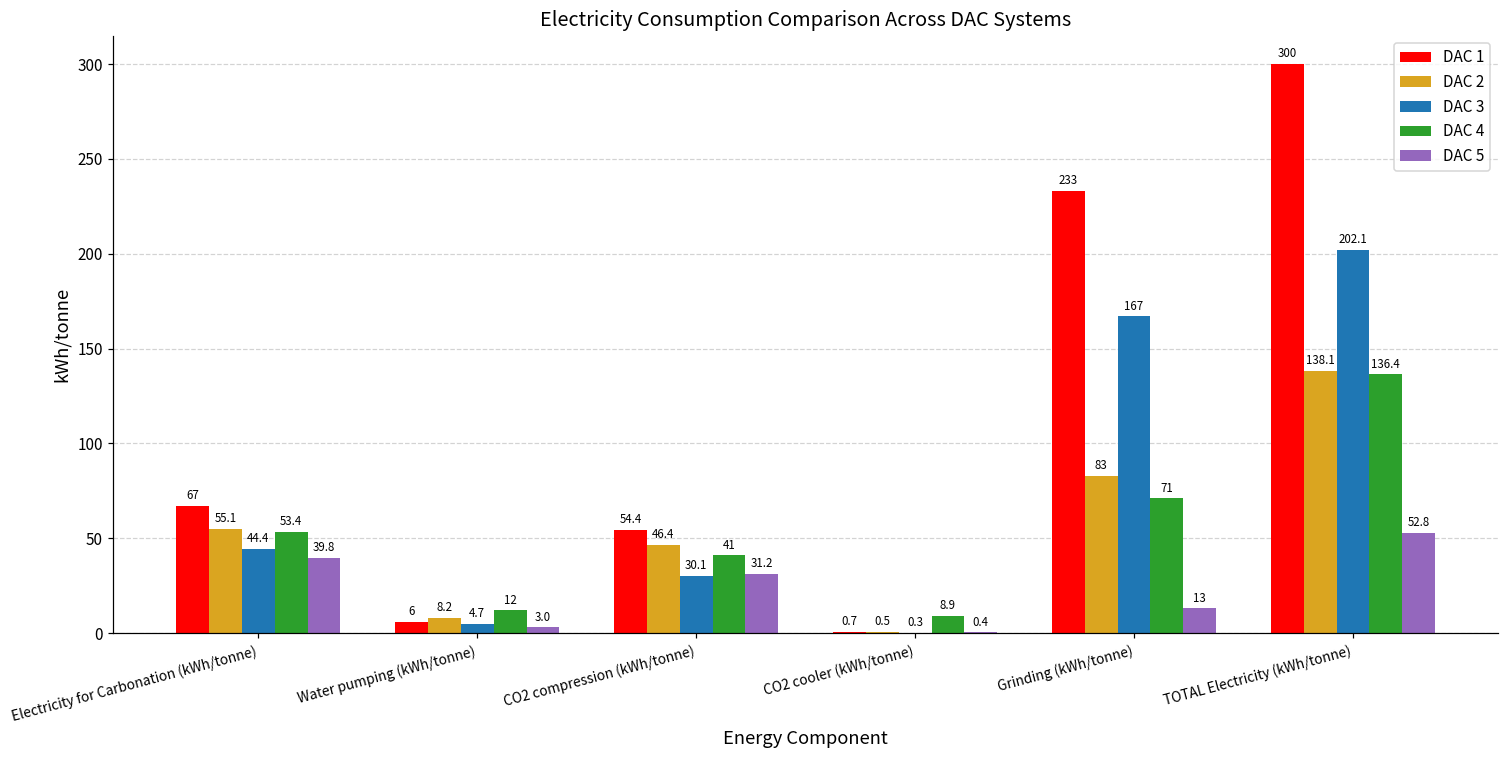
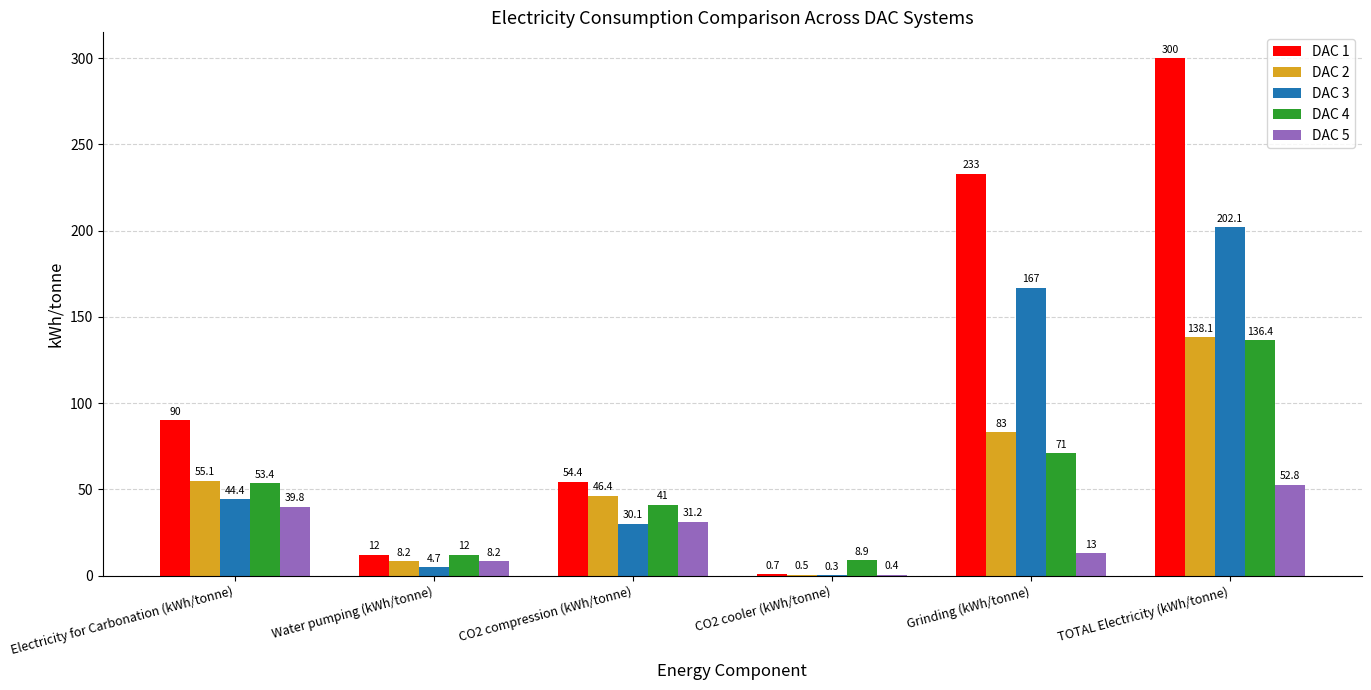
DAC 1, Electricity for Carbonation (kWh/tonne): 67 -> 90
DAC 1, Water pumping (kWh/tonne): 6 -> 12
DAC 5, Water pumping (kWh/tonne): 3.0 -> 8.2
